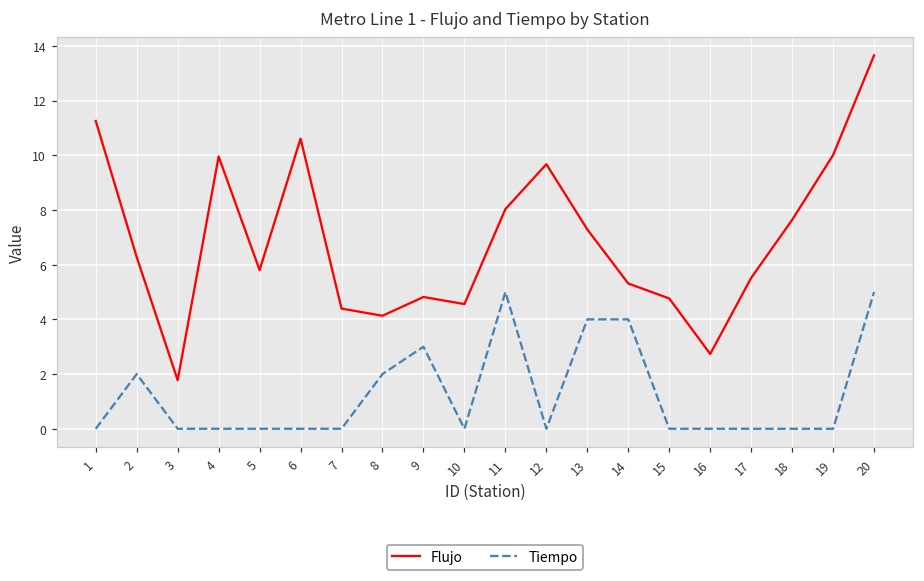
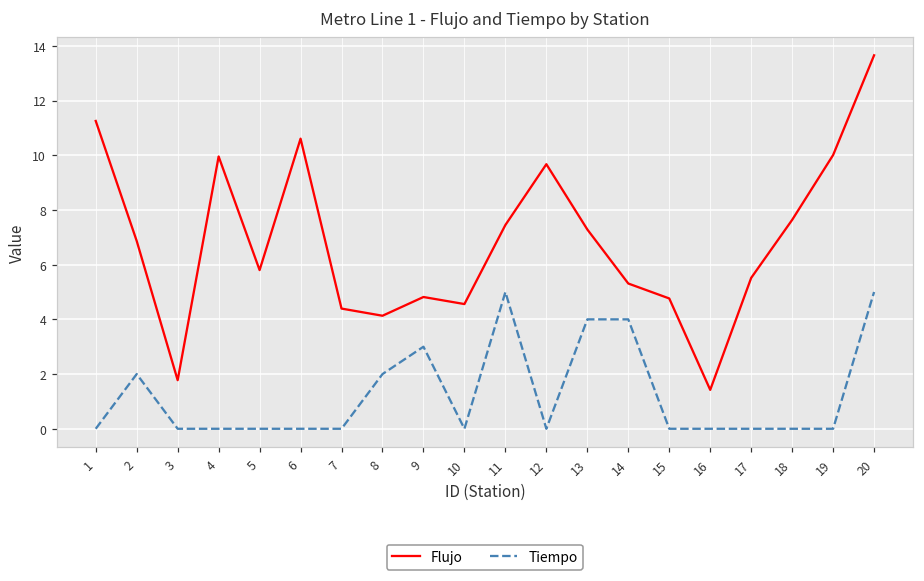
Flujo, 2: 6.3 -> 6.9
Flujo, 11: 8.0 -> 7.5
Flujo, 16: 2.7 -> 1.4
